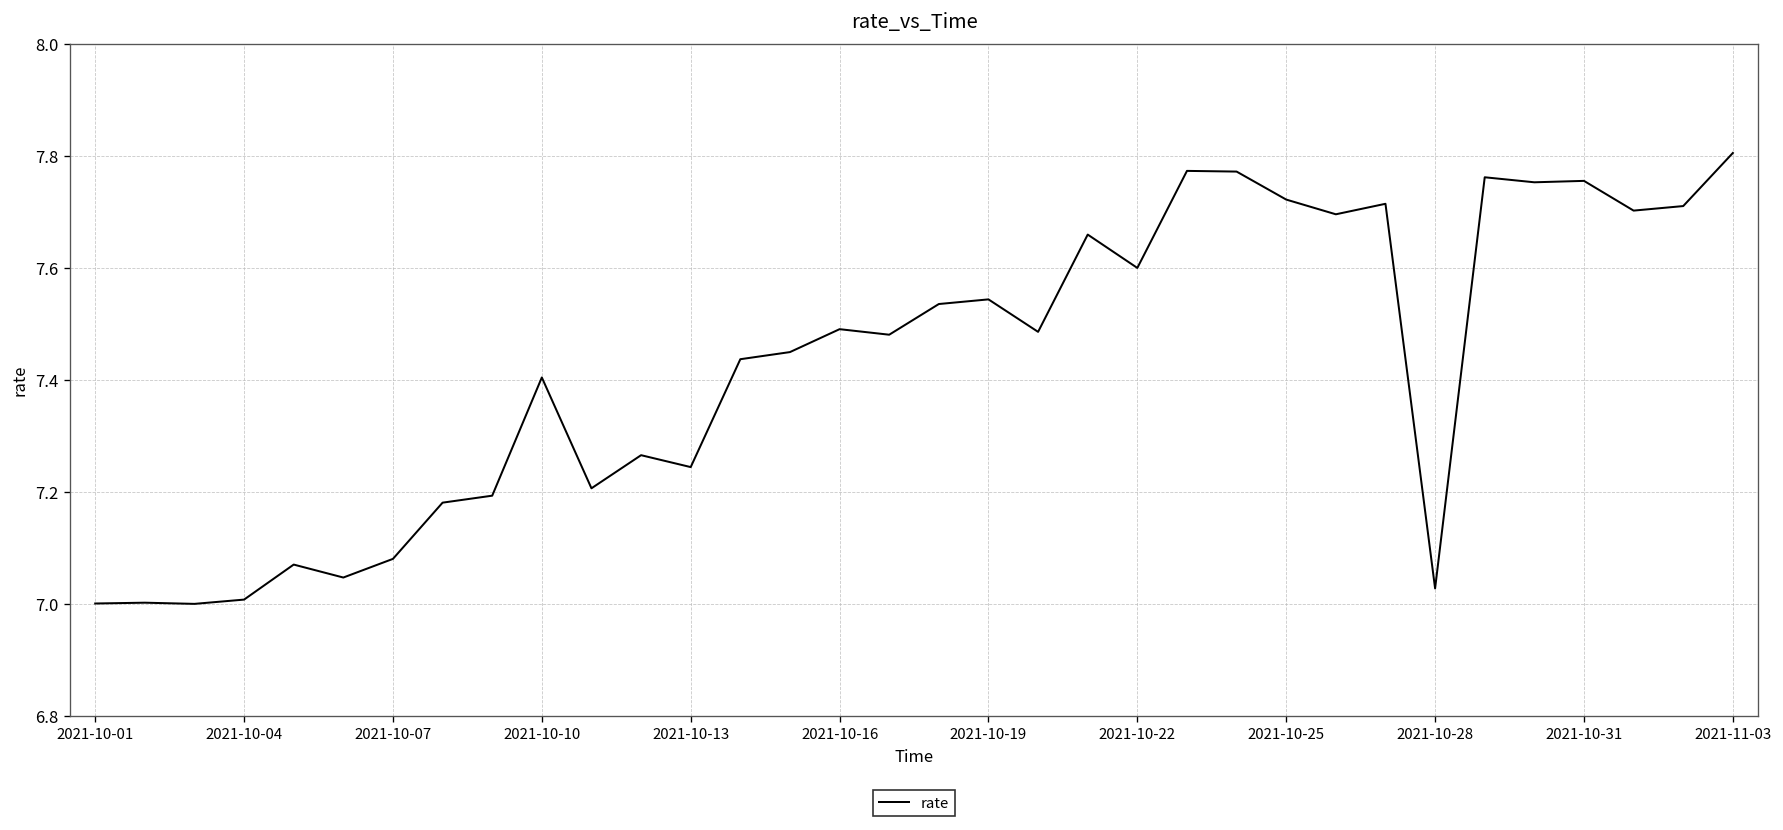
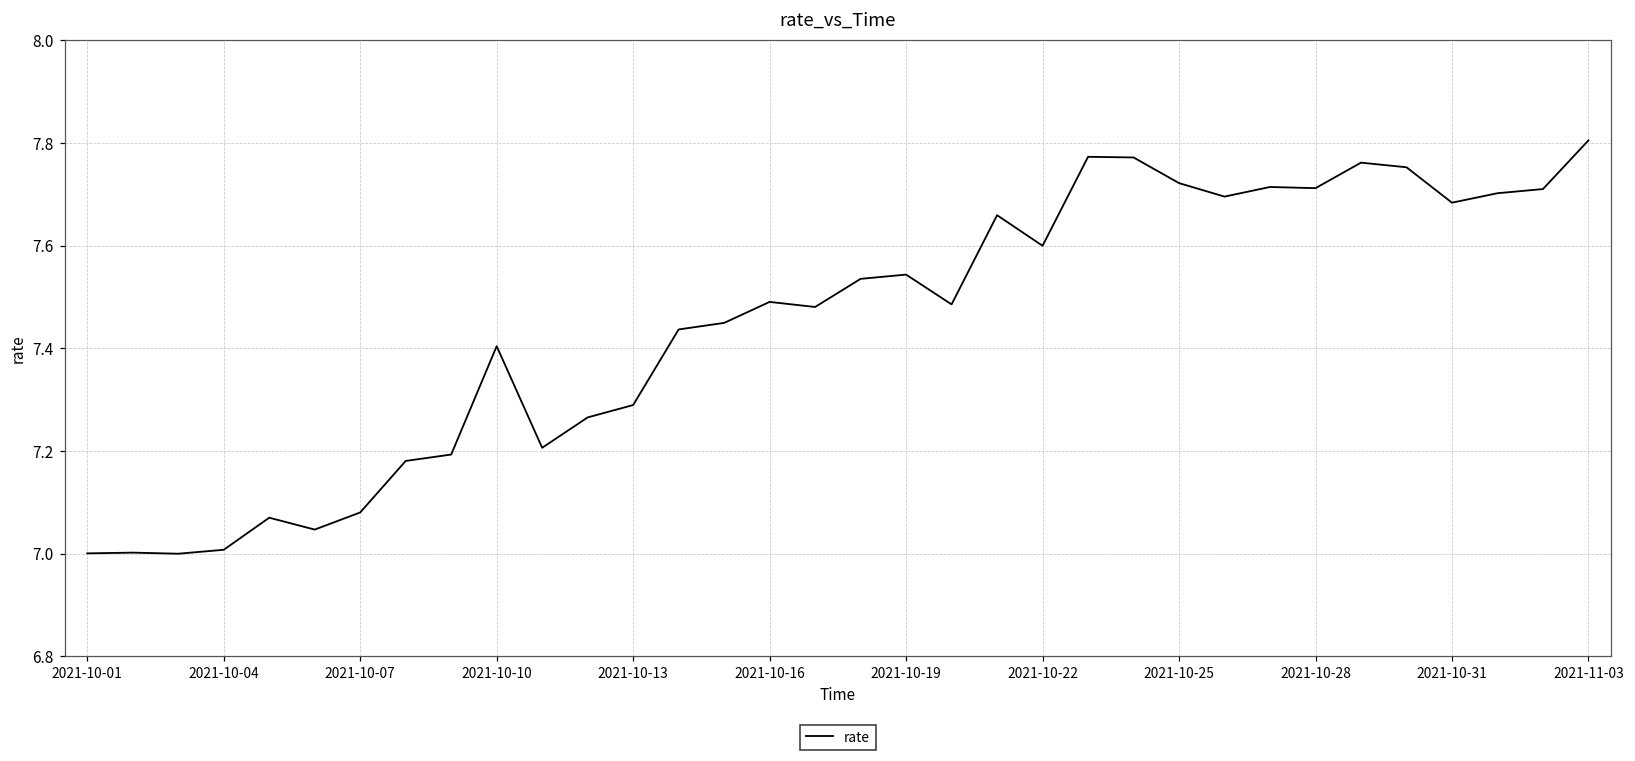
2021-10-13: 7.24 -> 7.29
2021-10-28: 7.03 -> 7.71
2021-10-31: 7.76 -> 7.68
